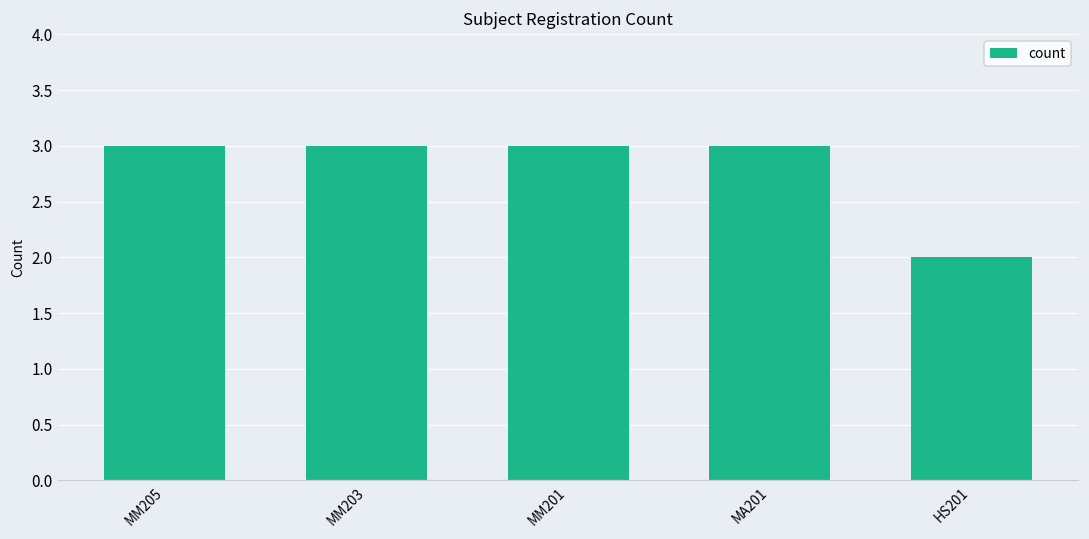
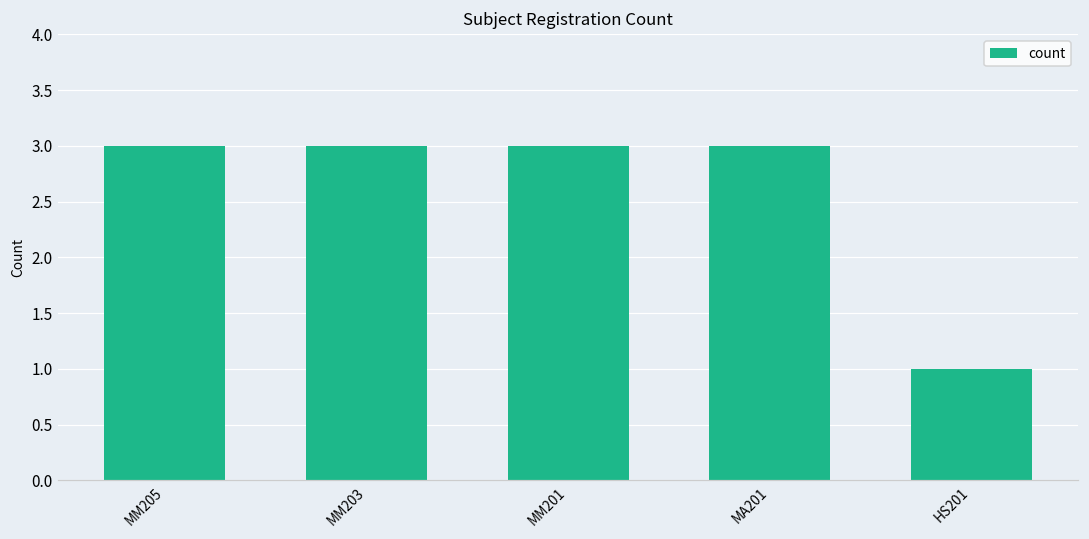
HS201: 2 -> 1
